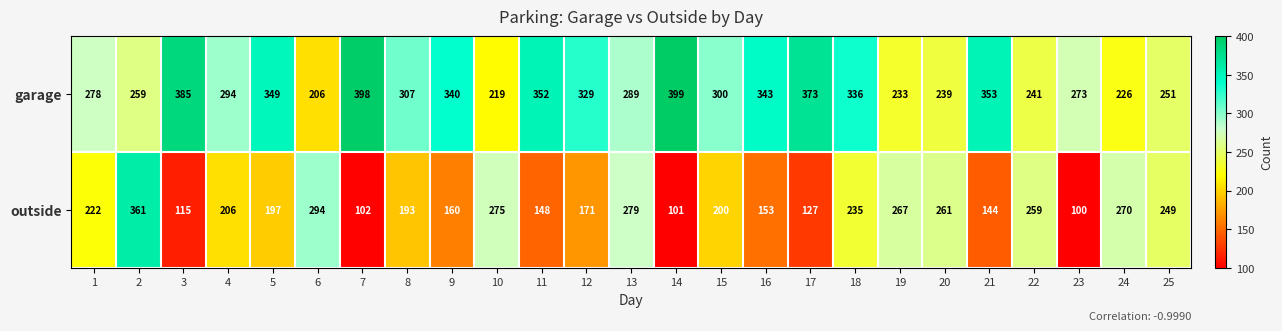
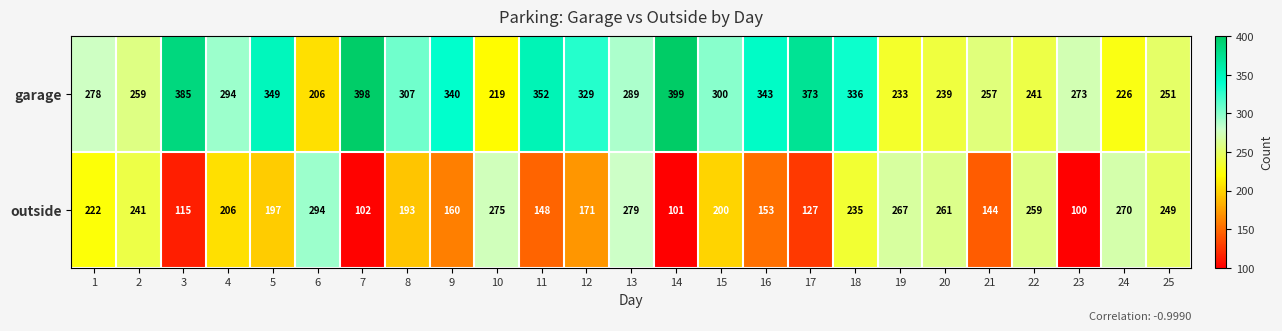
garage, 21: 353 -> 257
outside, 2: 361 -> 241
